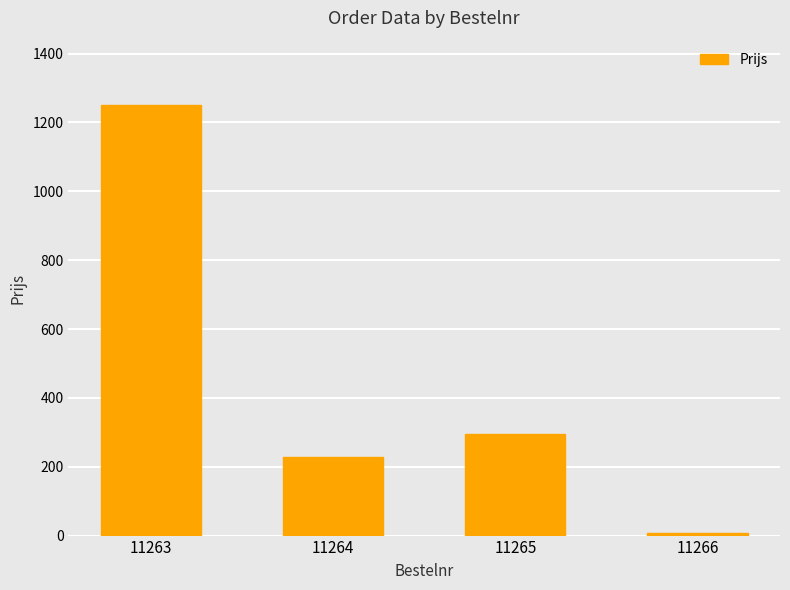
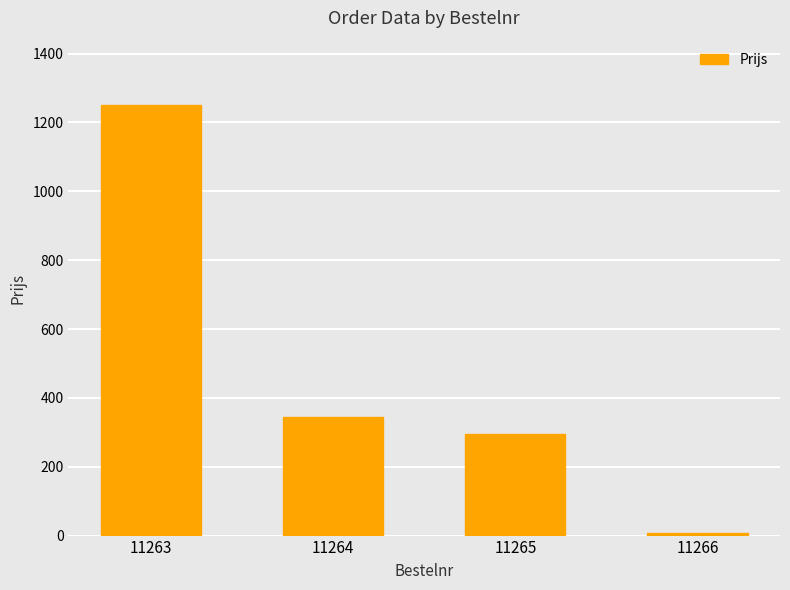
11264: 230 -> 350
